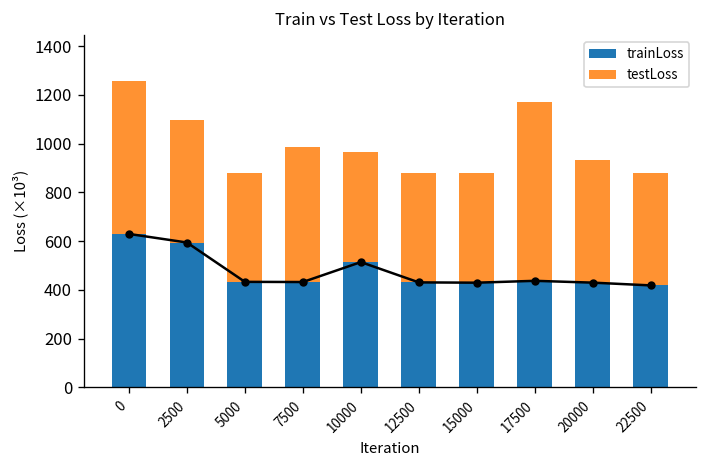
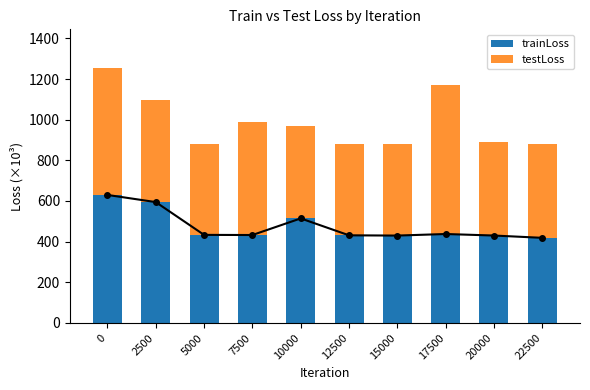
testLoss, 20000: 500 -> 460
